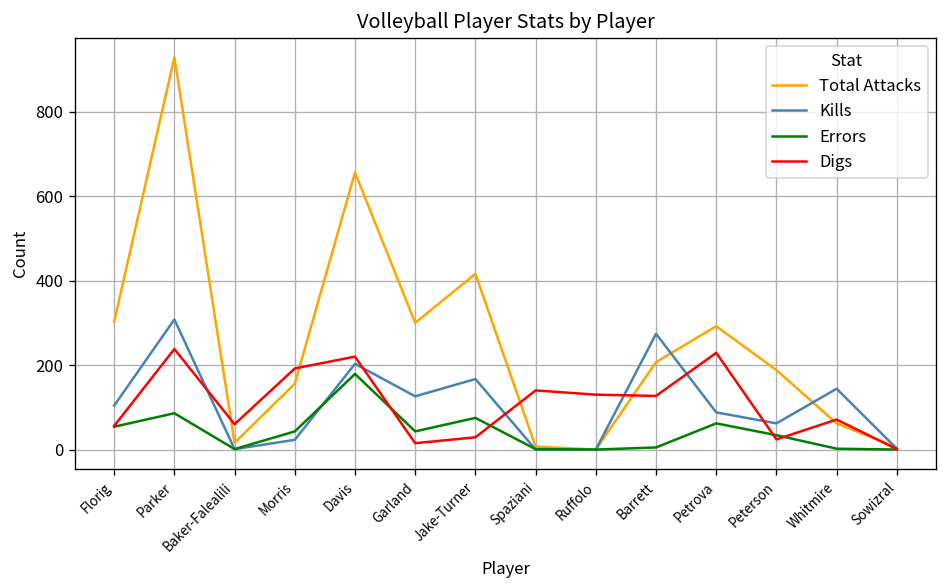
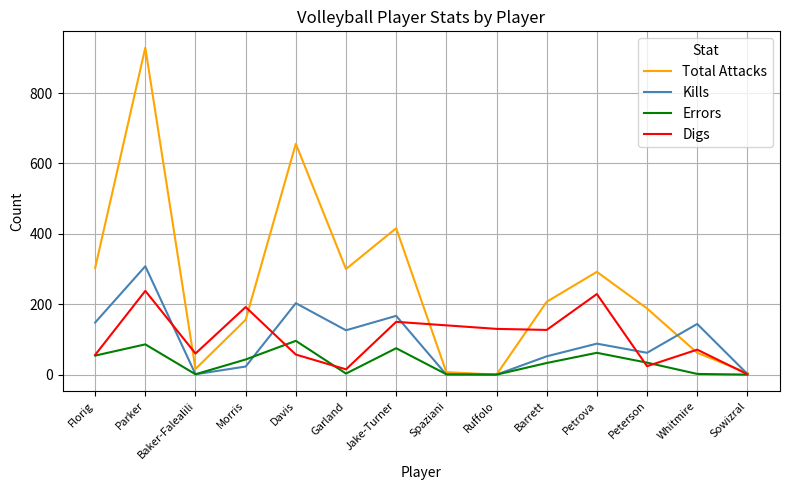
Kills, Florig: 100 -> 150
Errors, Davis: 180 -> 100
Digs, Davis: 220 -> 60
Errors, Garland: 40 -> 0
Digs, Jake-Turner: 30 -> 150
Kills, Barrett: 270 -> 50
Errors, Barrett: 10 -> 30
